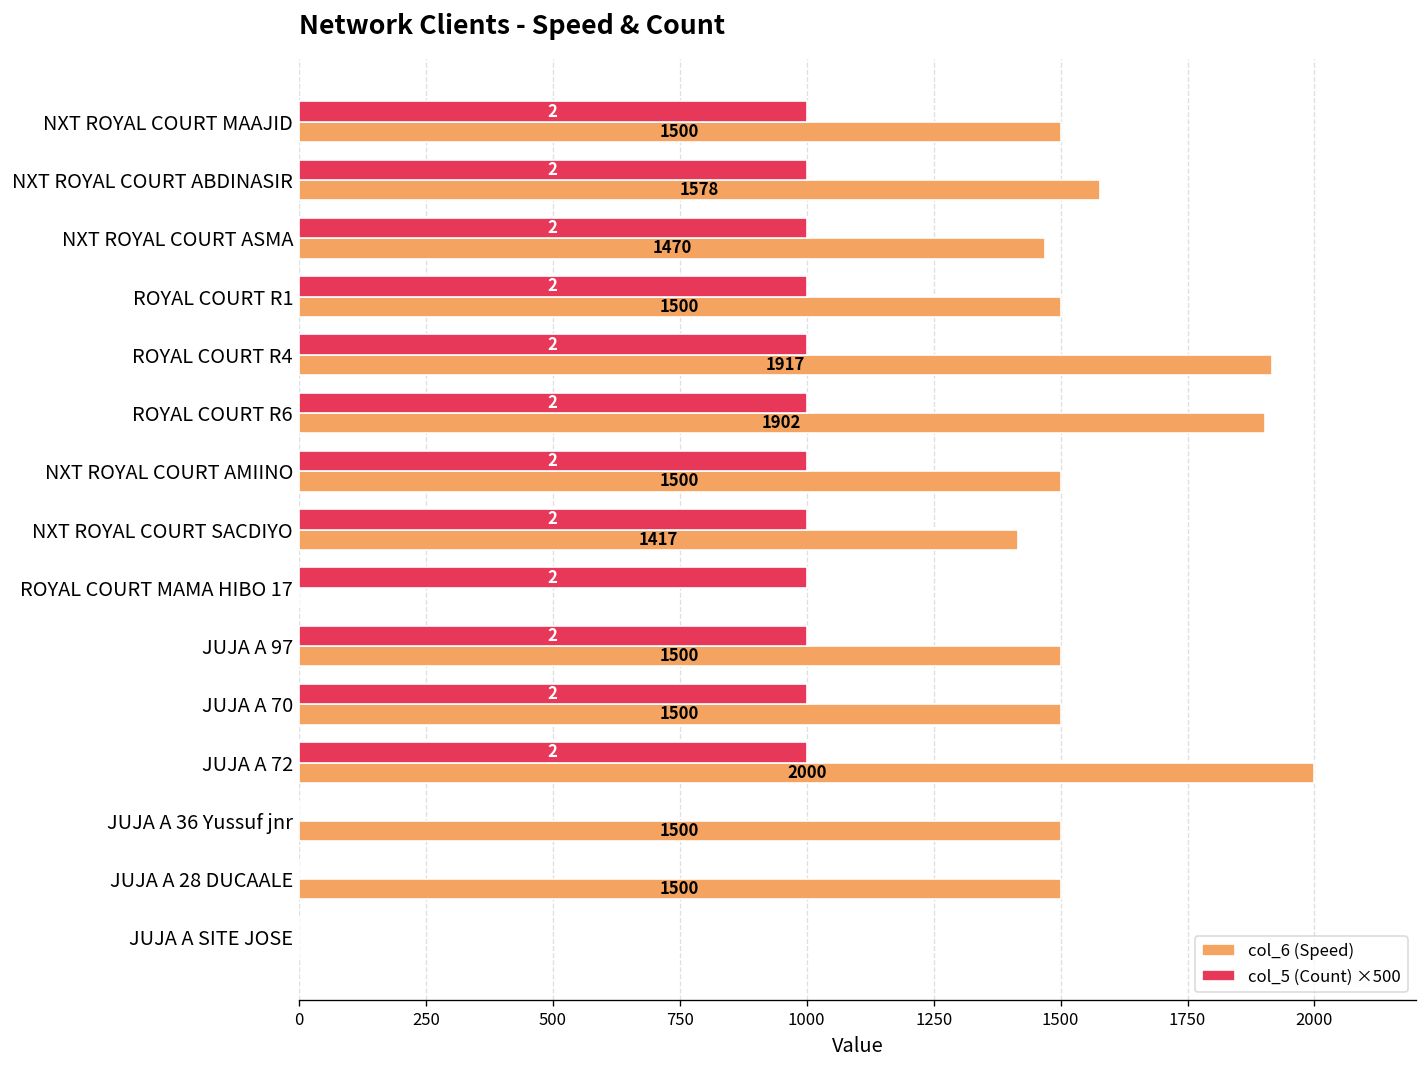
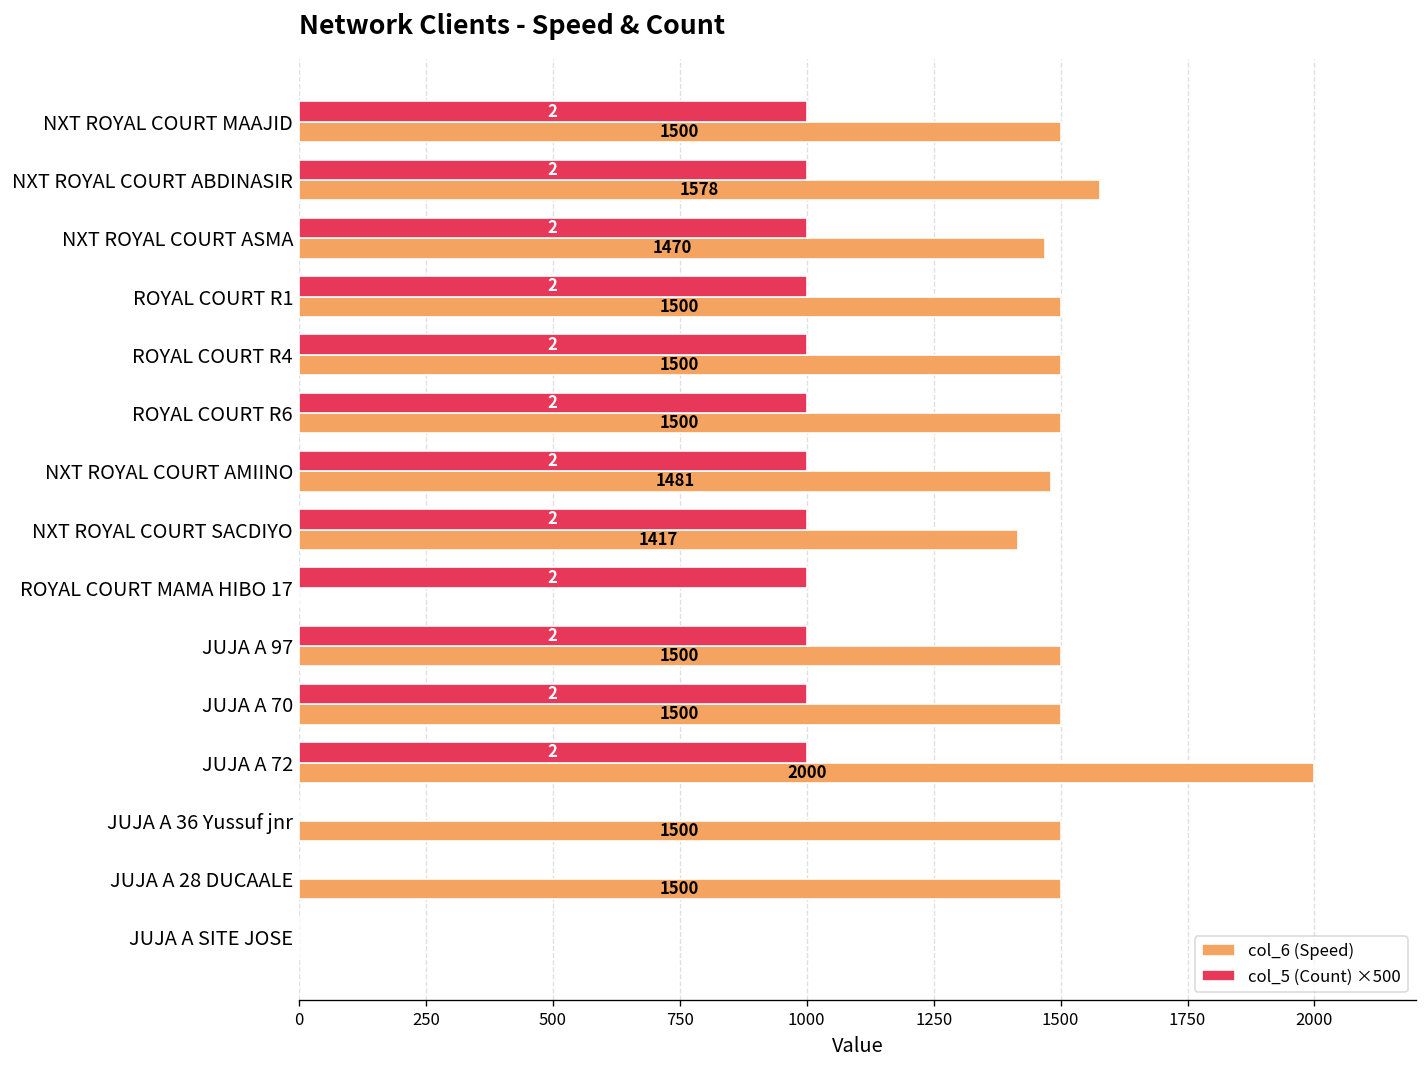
col_6 (Speed), ROYAL COURT R4: 1917 -> 1500
col_6 (Speed), ROYAL COURT R6: 1902 -> 1500
col_6 (Speed), NXT ROYAL COURT AMIINO: 1500 -> 1481
